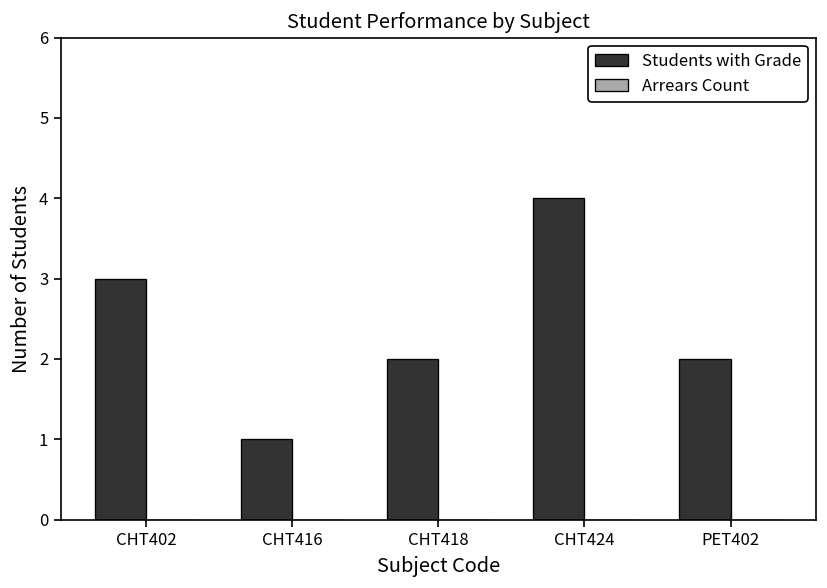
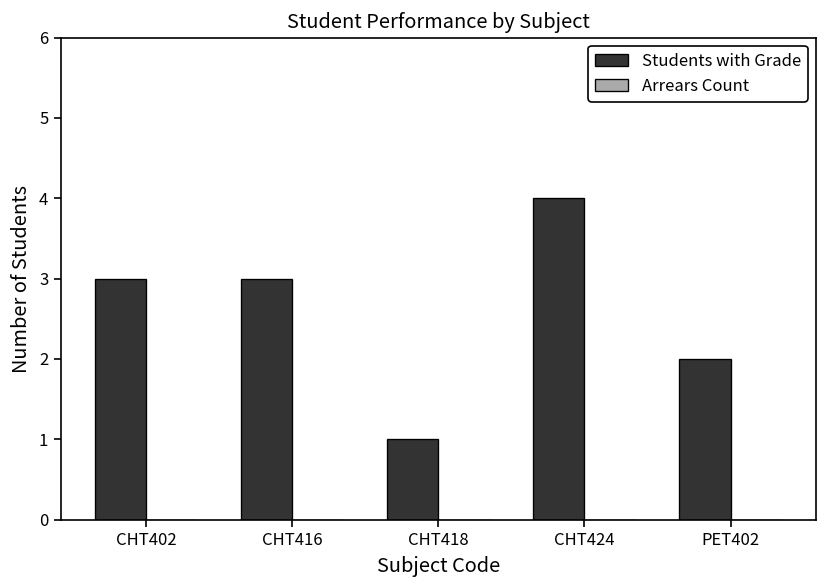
Students with Grade, CHT416: 1 -> 3
Students with Grade, CHT418: 2 -> 1
